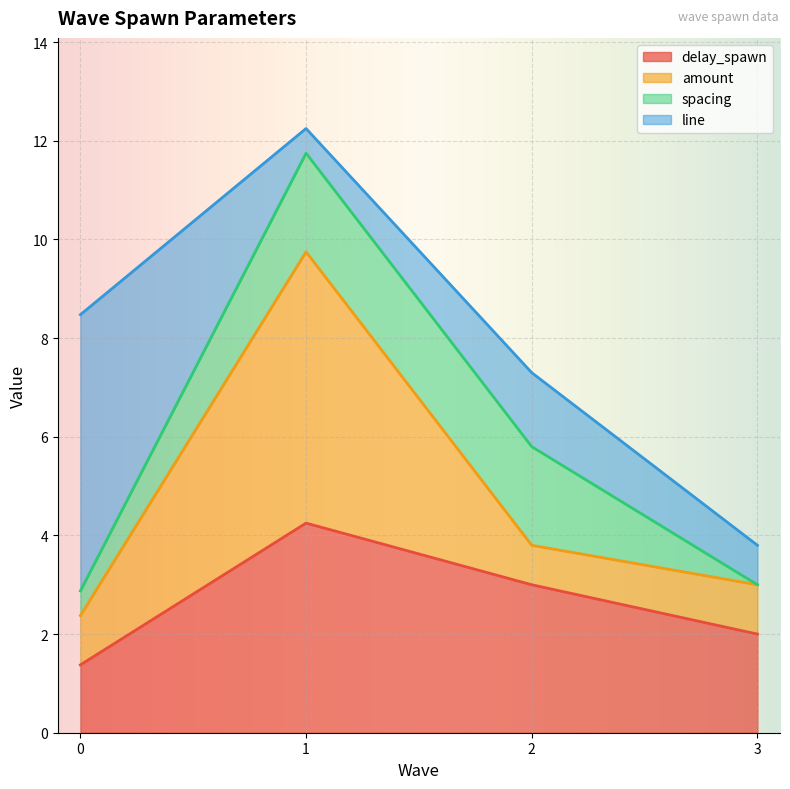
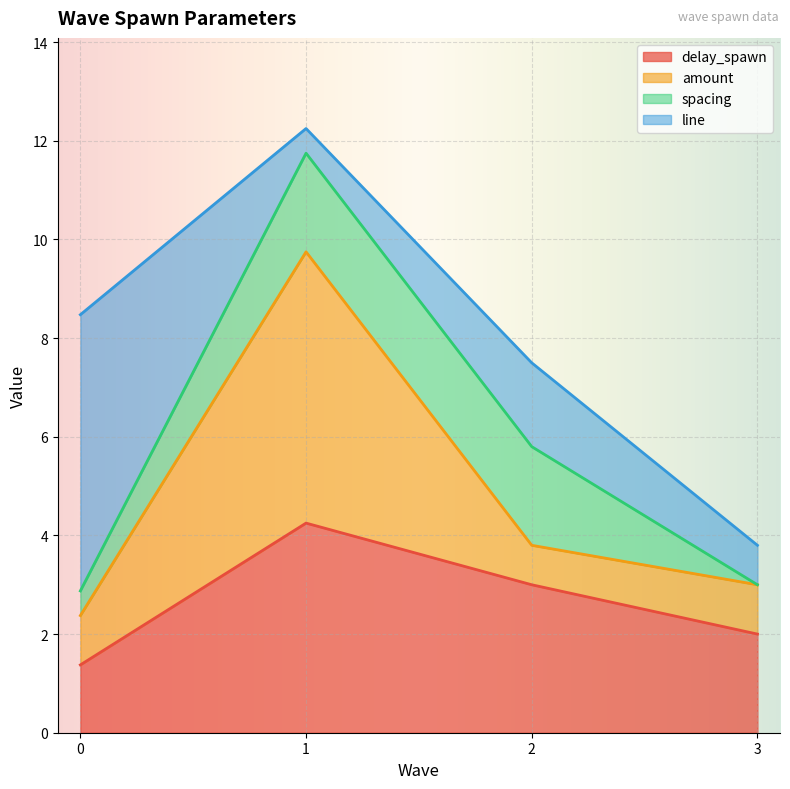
line, 2: 1.5 -> 1.7
